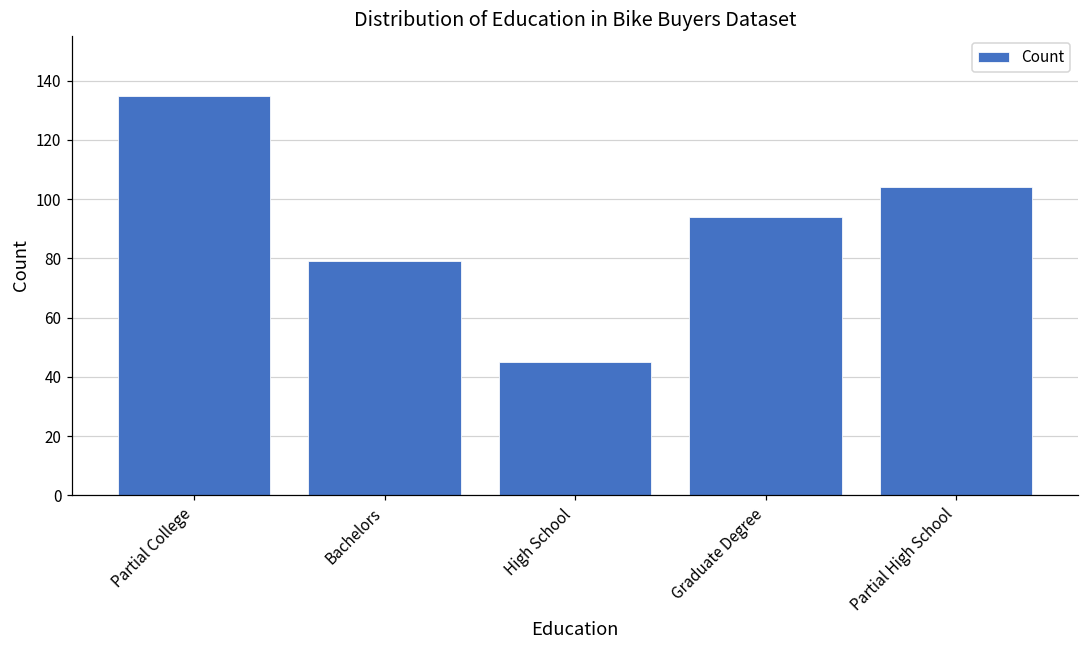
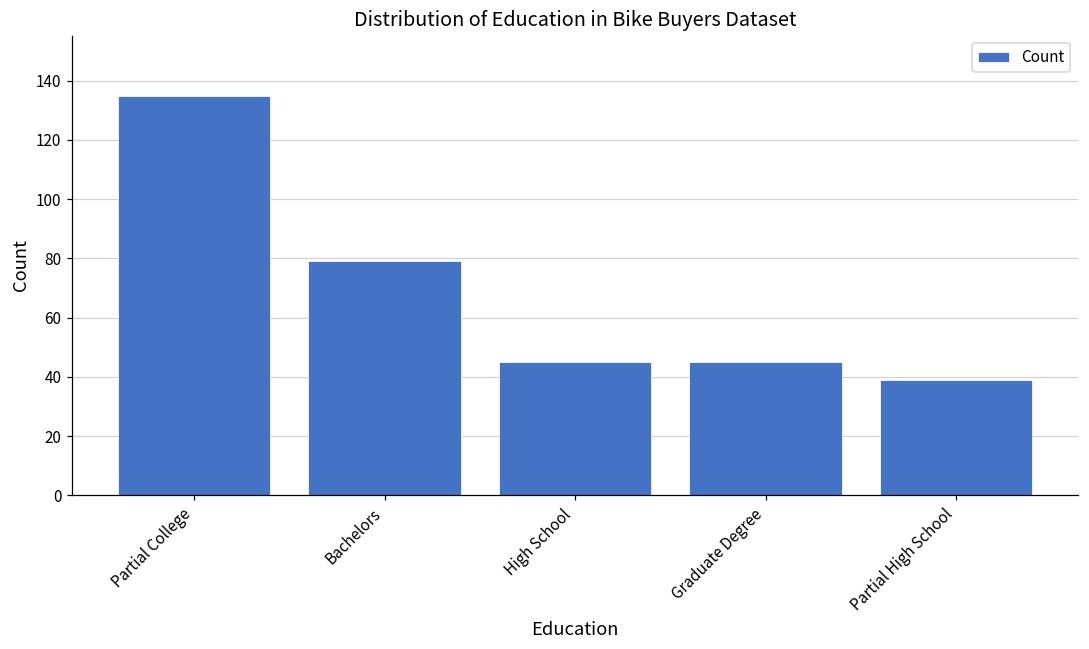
Graduate Degree: 94 -> 45
Partial High School: 104 -> 39
